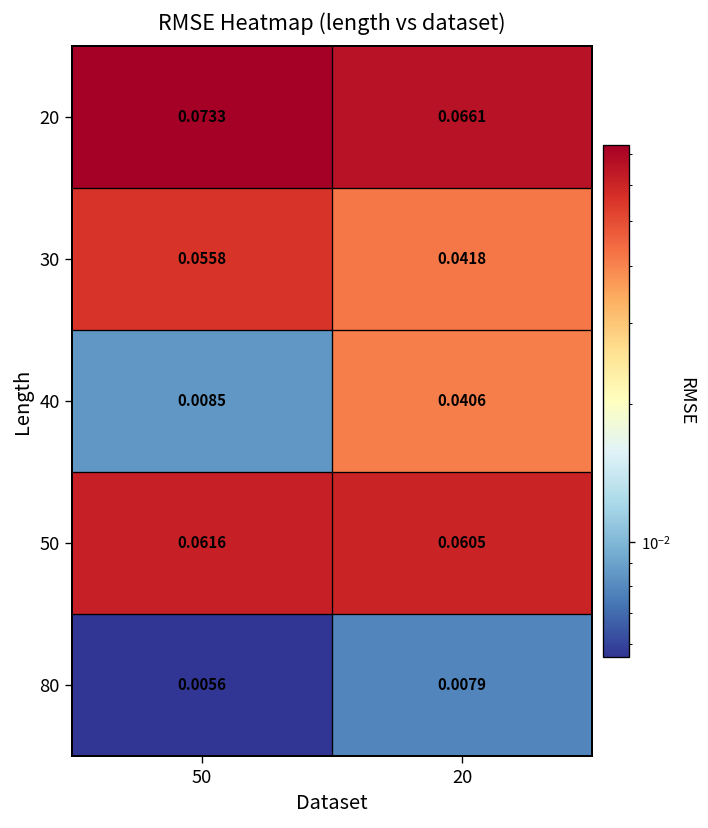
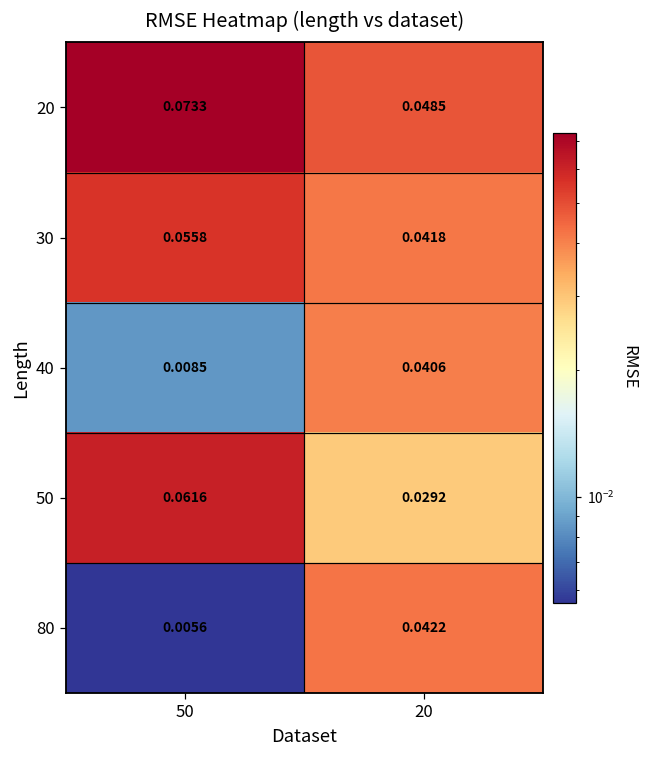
20, 20: 0.0661 -> 0.0485
50, 20: 0.0605 -> 0.0292
80, 20: 0.0079 -> 0.0422
